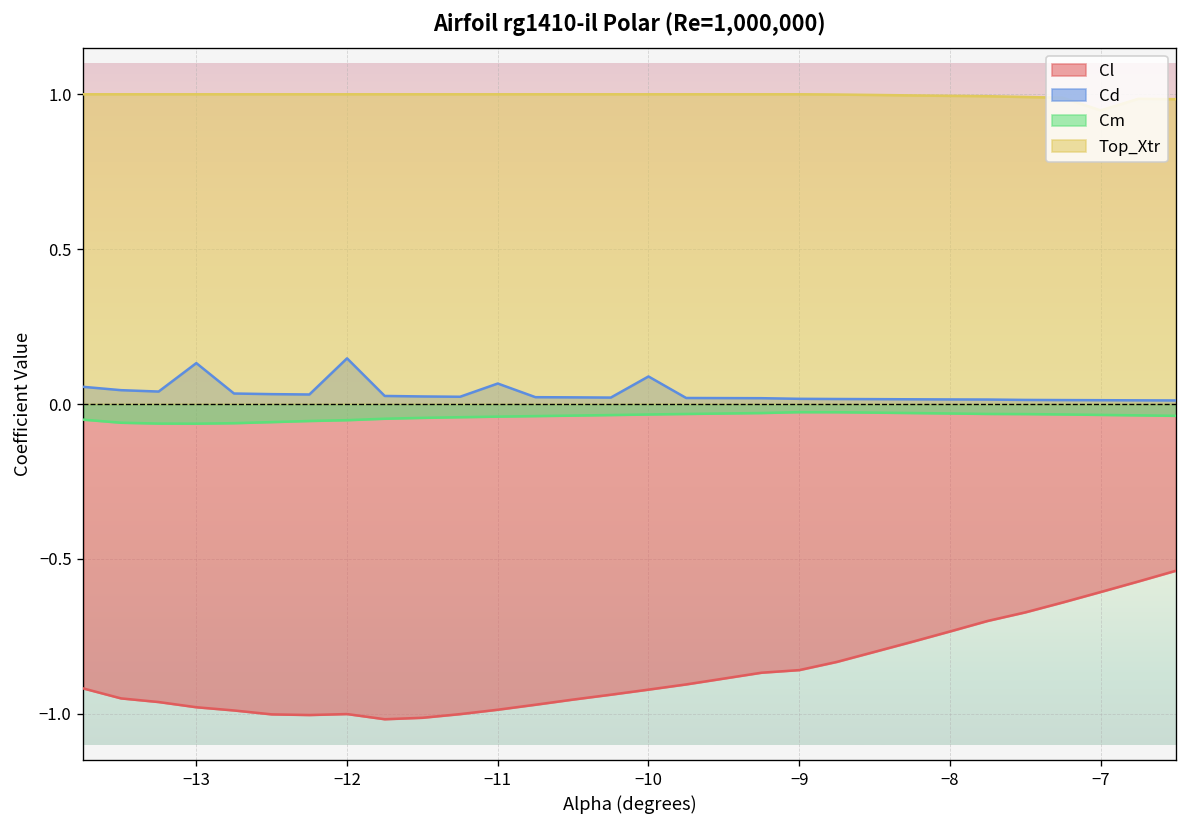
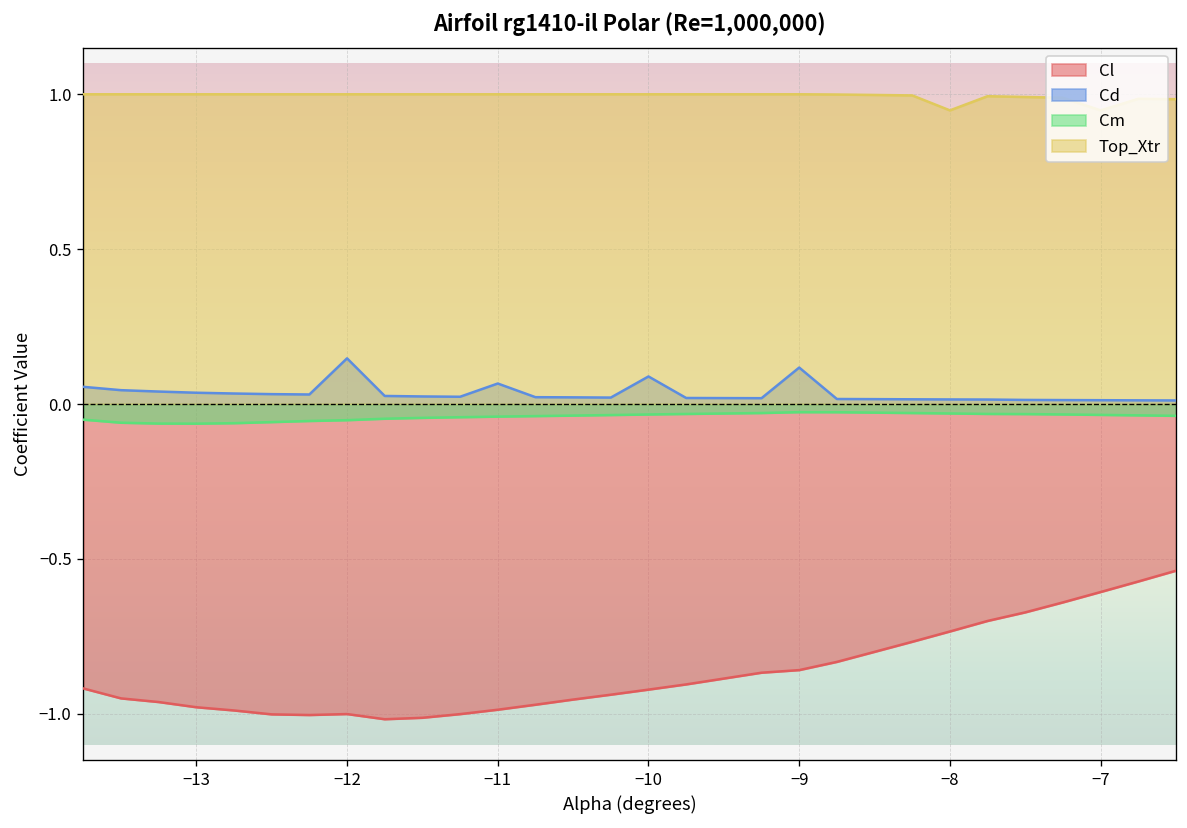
Cd, −13: 0.13 -> 0.04
Cd, −9: 0.02 -> 0.12
Top_Xtr, −8: 1.00 -> 0.95
